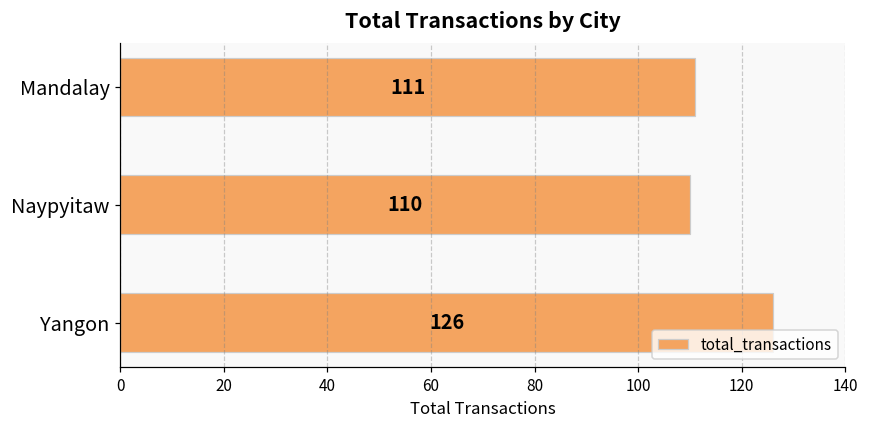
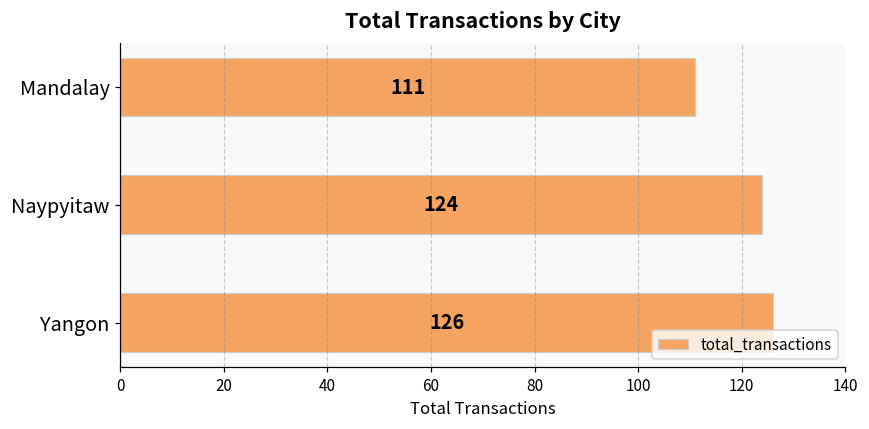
Naypyitaw: 110 -> 124
